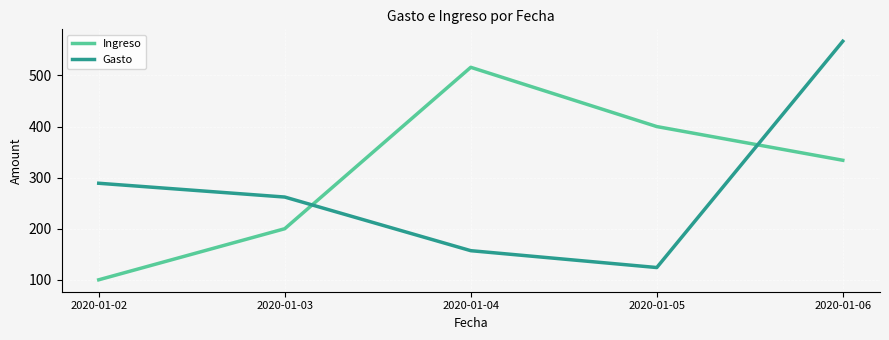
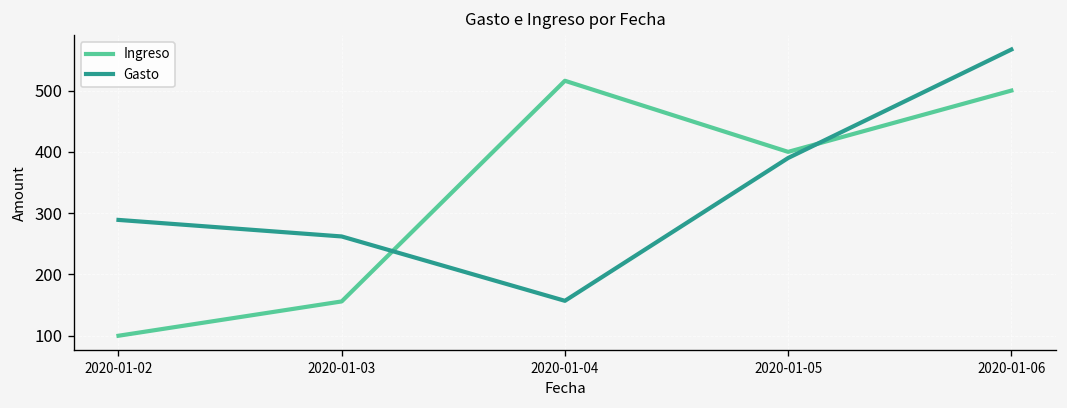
Ingreso, 2020-01-03: 200 -> 160
Gasto, 2020-01-05: 120 -> 390
Ingreso, 2020-01-06: 330 -> 500
